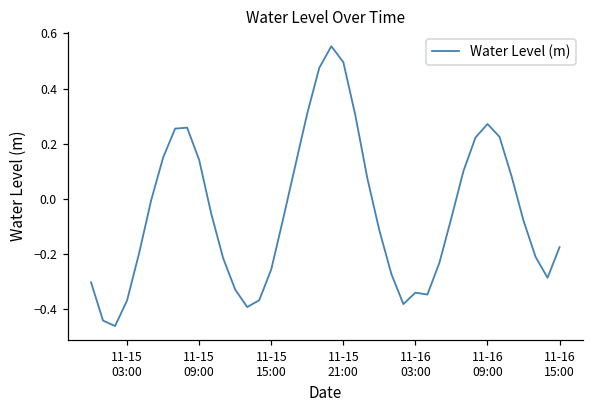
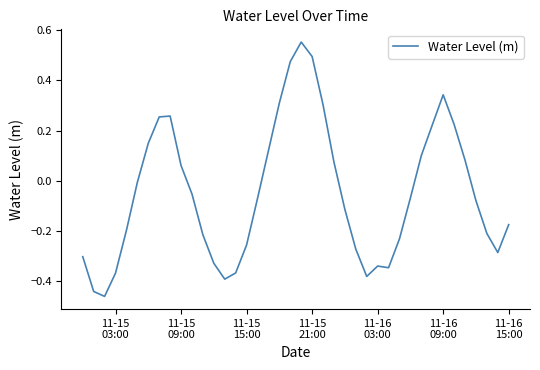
11-15 09:00: 0.14 -> 0.06
11-16 09:00: 0.27 -> 0.34
